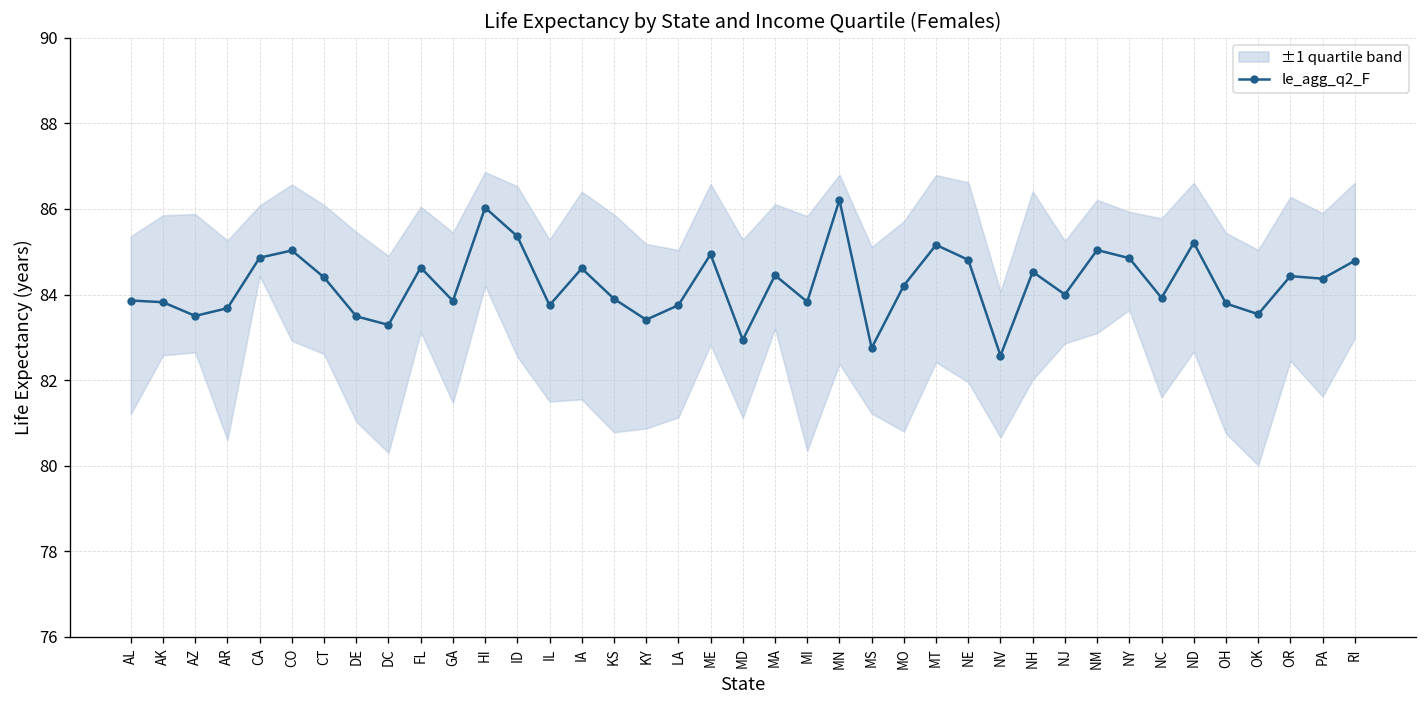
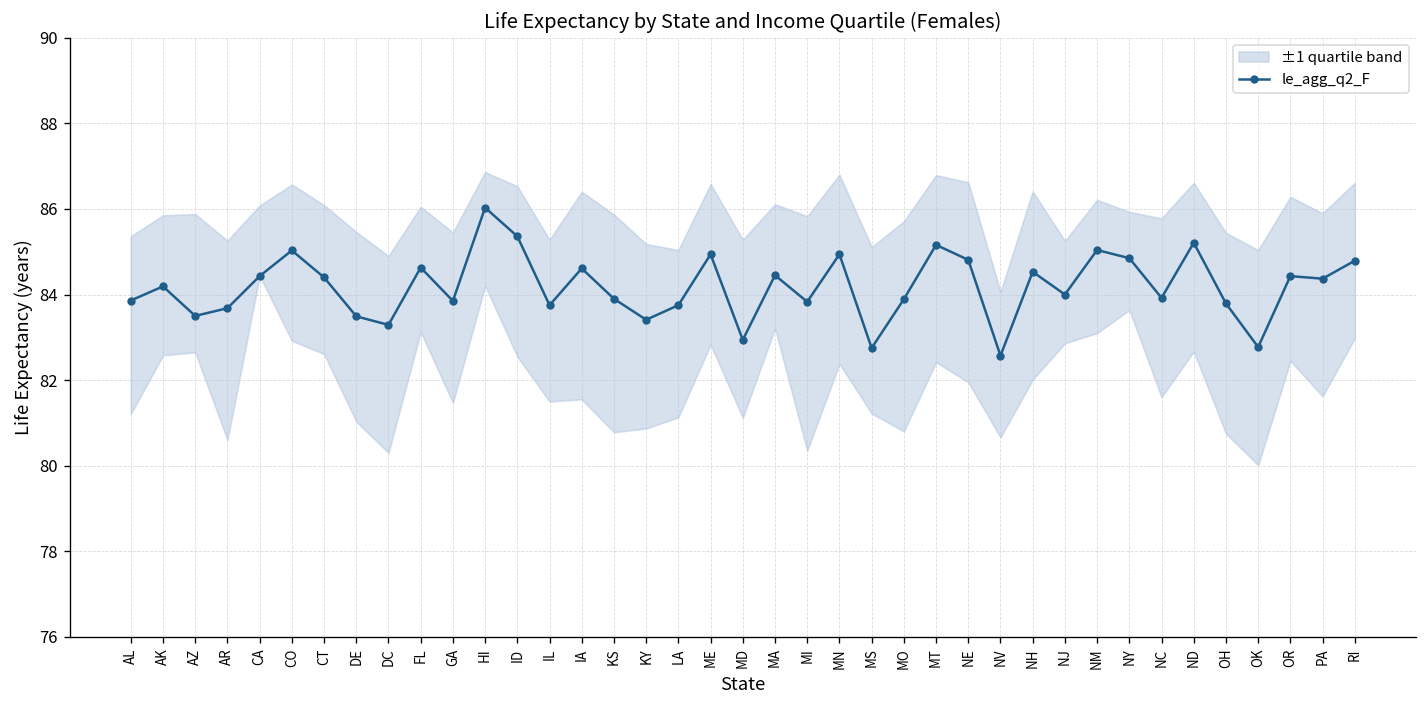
le_agg_q2_F, AK: 83.8 -> 84.2
le_agg_q2_F, CA: 84.9 -> 84.4
le_agg_q2_F, MN: 86.2 -> 84.9
le_agg_q2_F, MO: 84.2 -> 83.9
le_agg_q2_F, OK: 83.5 -> 82.8
